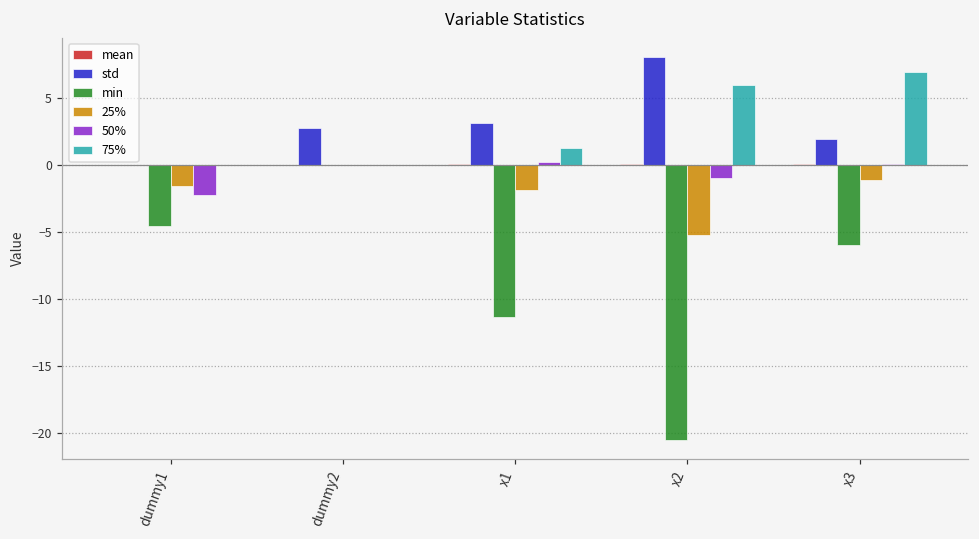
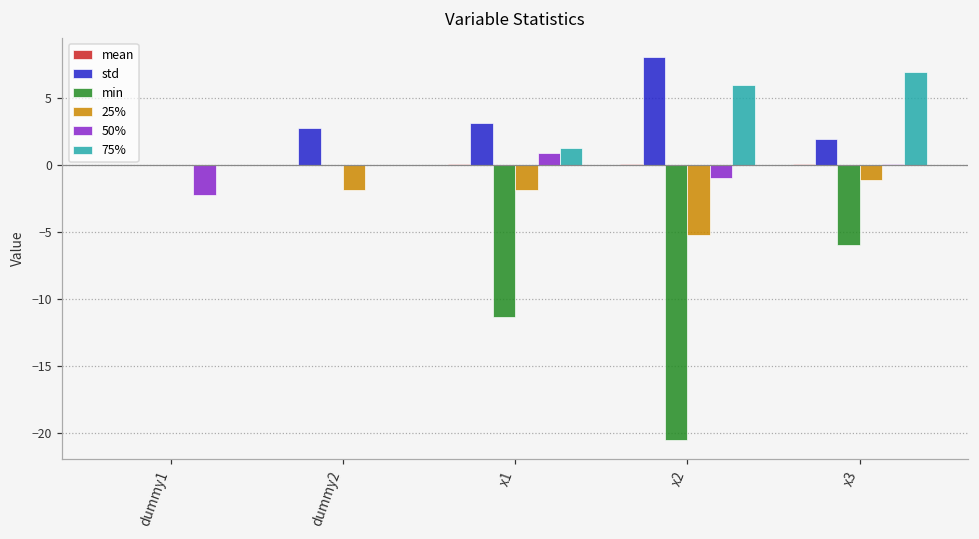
min, dummy1: -4.5 -> 0.0
25%, dummy1: -1.5 -> 0.0
25%, dummy2: 0.0 -> -1.8
50%, x1: 0.2 -> 0.9
